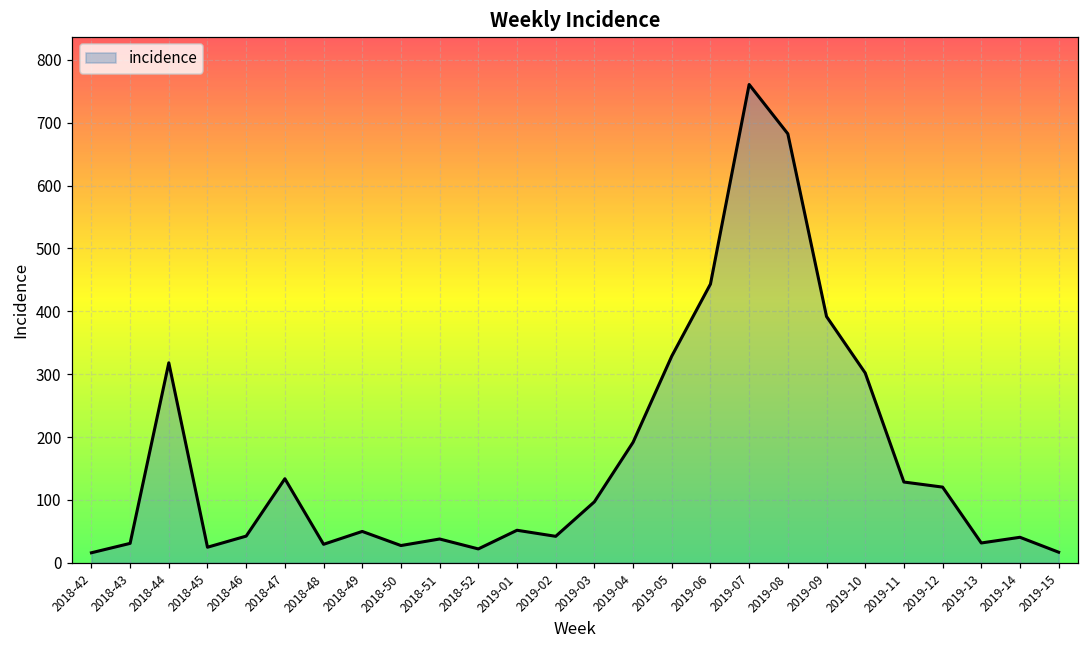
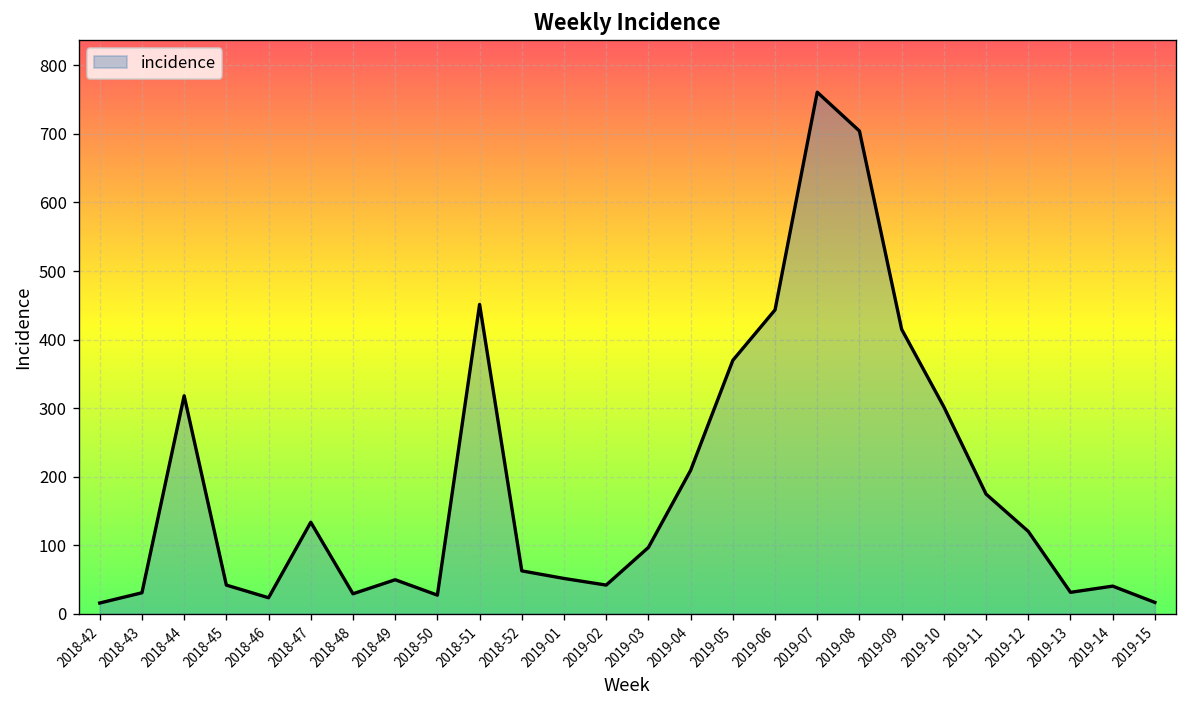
2018-45: 20 -> 40
2018-46: 40 -> 20
2018-51: 40 -> 450
2018-52: 20 -> 60
2019-04: 190 -> 210
2019-05: 330 -> 370
2019-08: 680 -> 700
2019-09: 390 -> 420
2019-11: 130 -> 170
